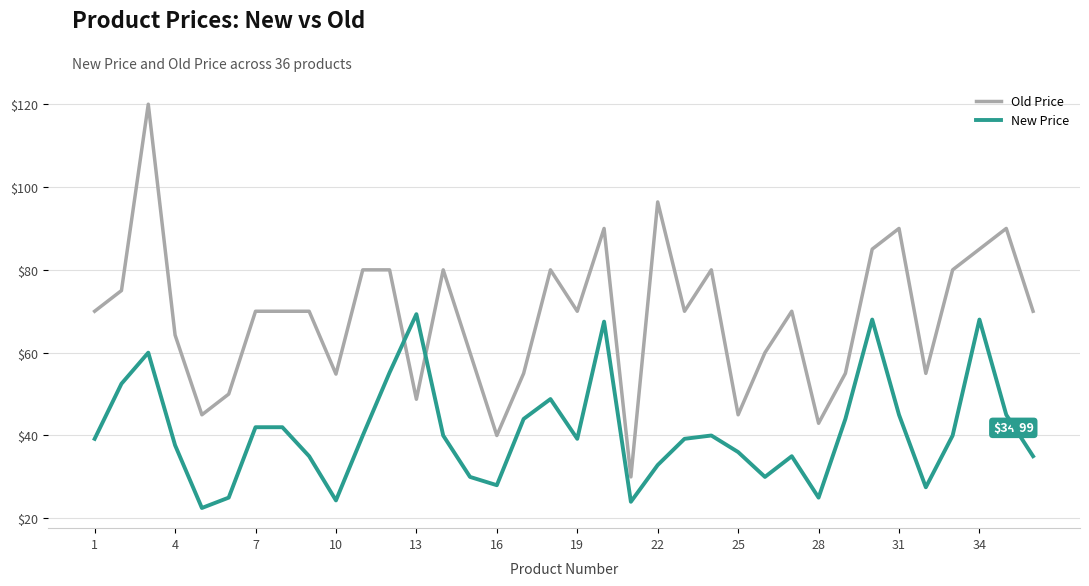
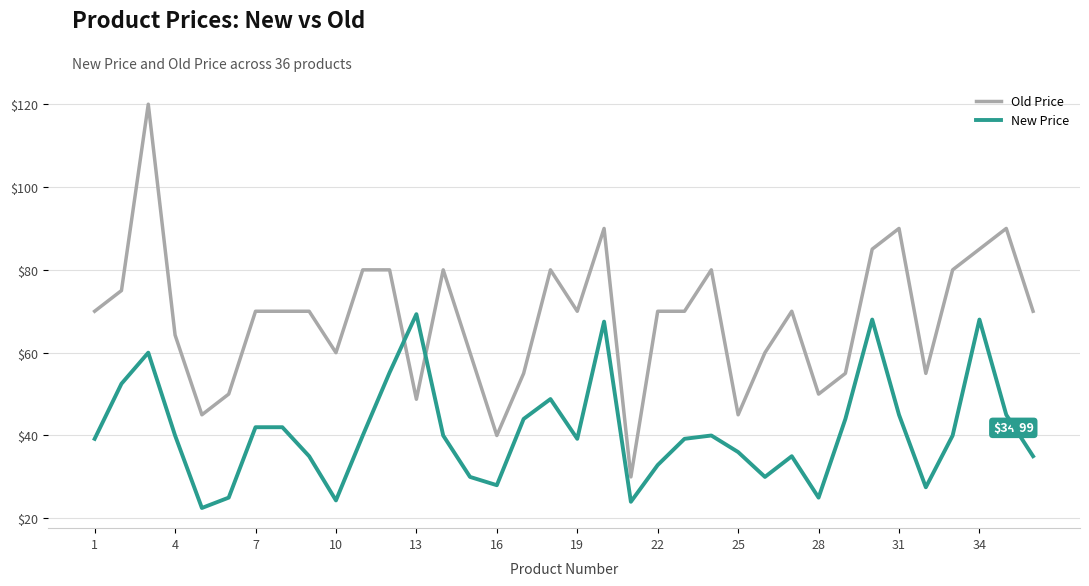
New Price, 4: $38 -> $40
Old Price, 10: $55 -> $60
Old Price, 22: $96 -> $70
Old Price, 28: $43 -> $50
